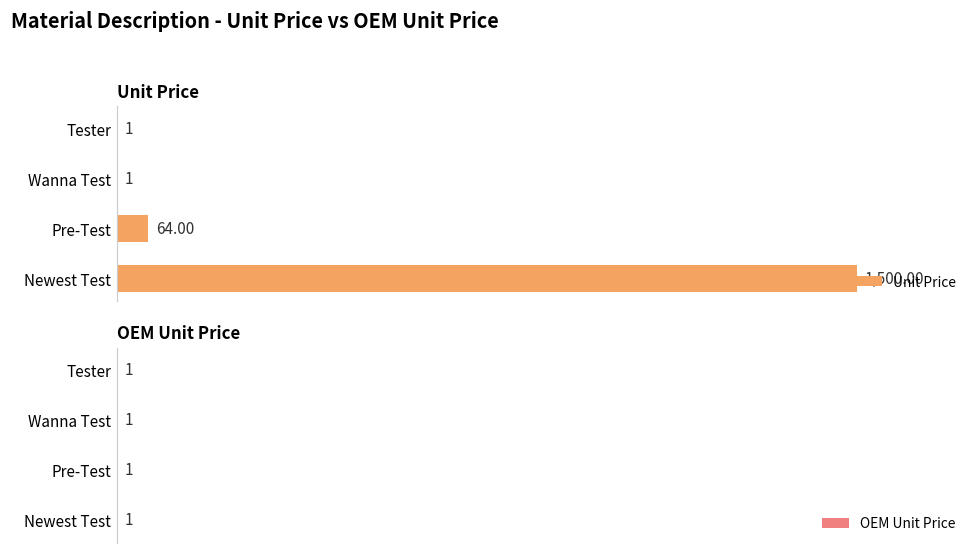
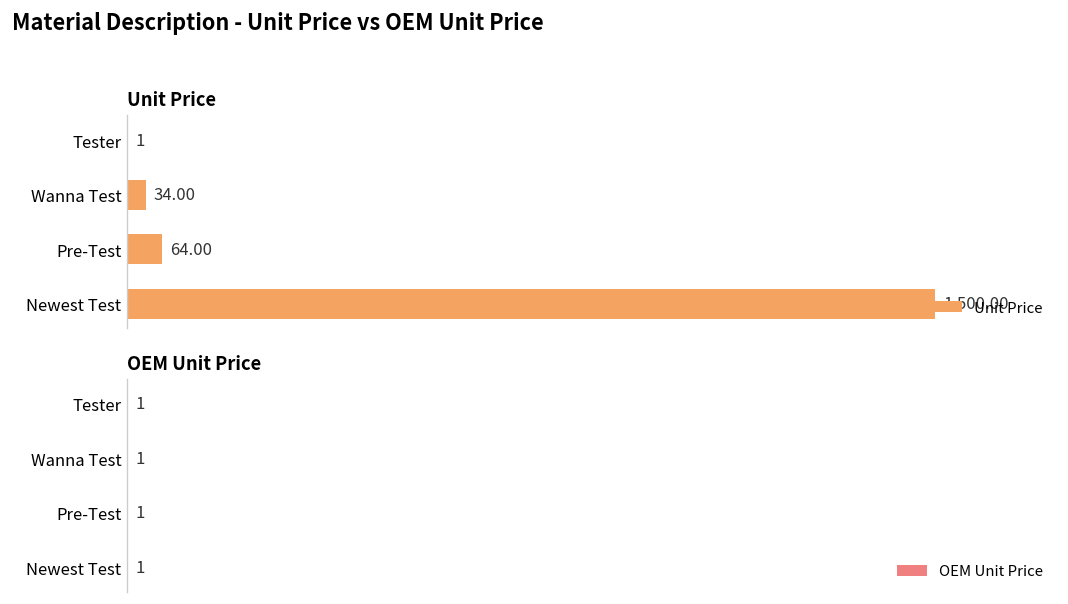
Unit Price, Wanna Test: 1 -> 34.00
